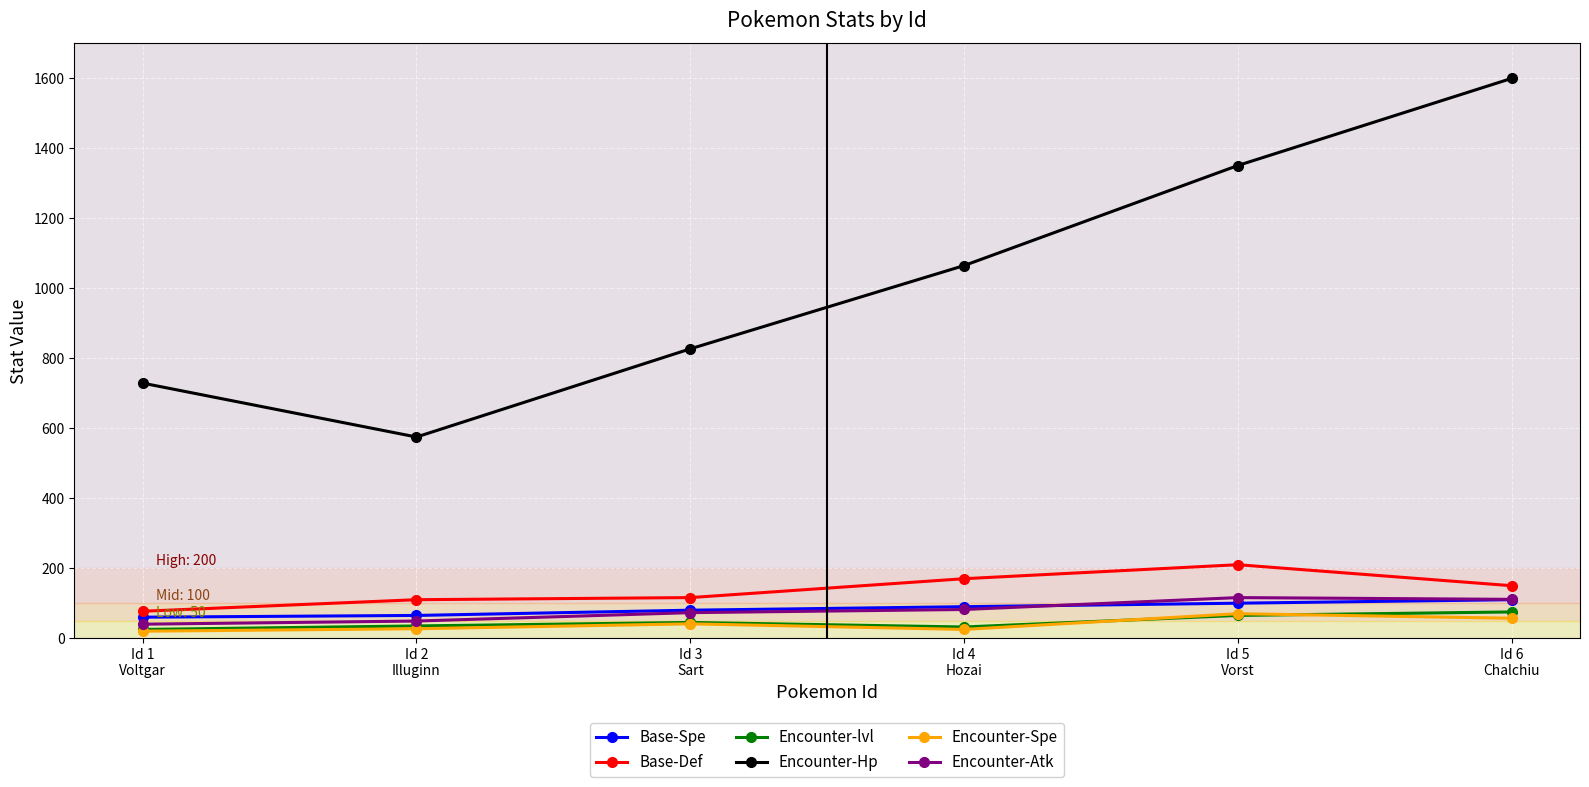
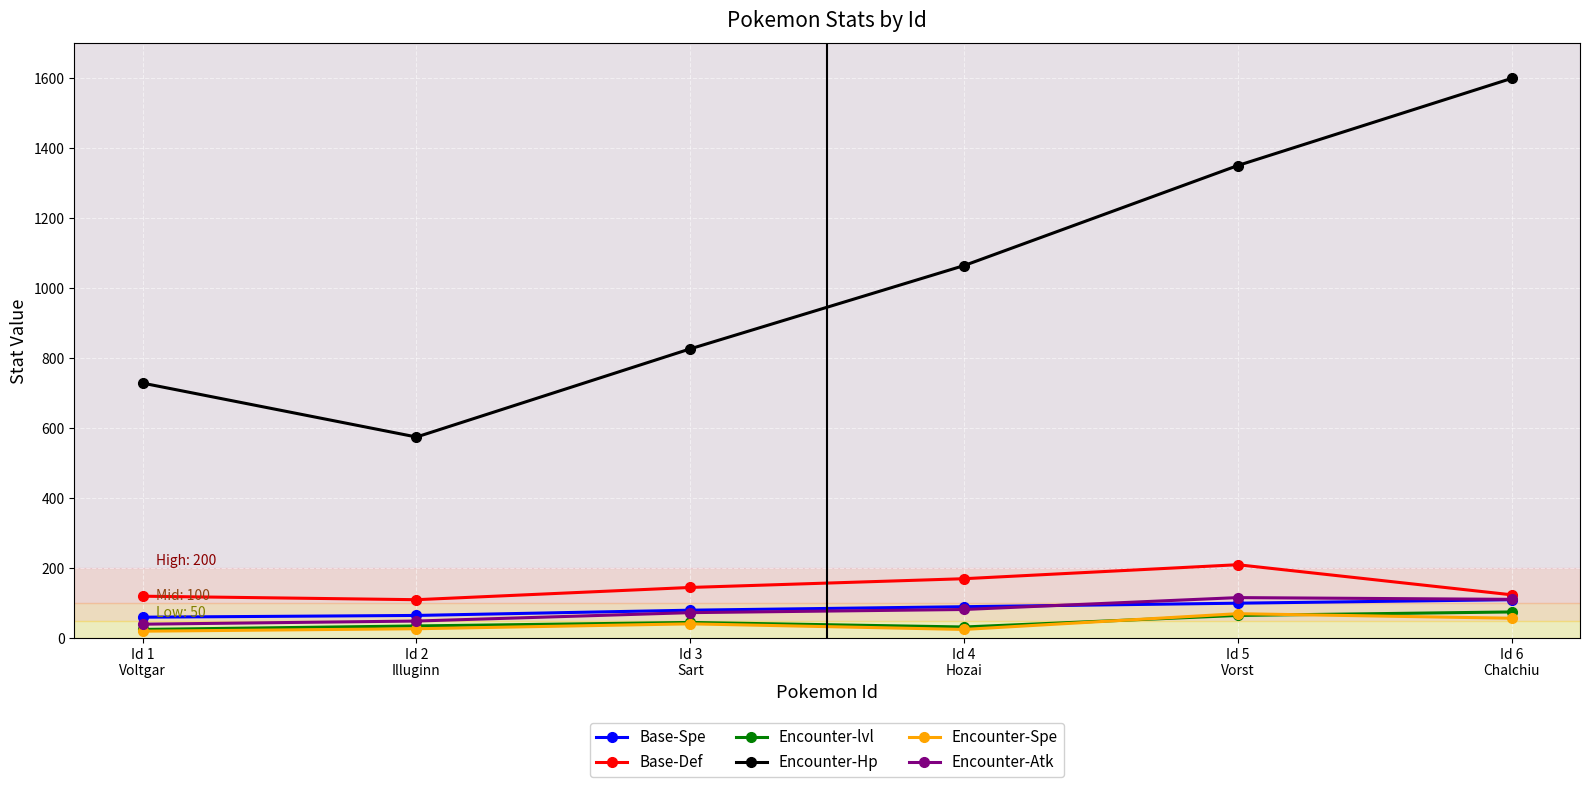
Base-Def, Id 1 Voltgar: 80 -> 120
Base-Def, Id 3 Sart: 120 -> 150
Base-Def, Id 6 Chalchiu: 150 -> 120
